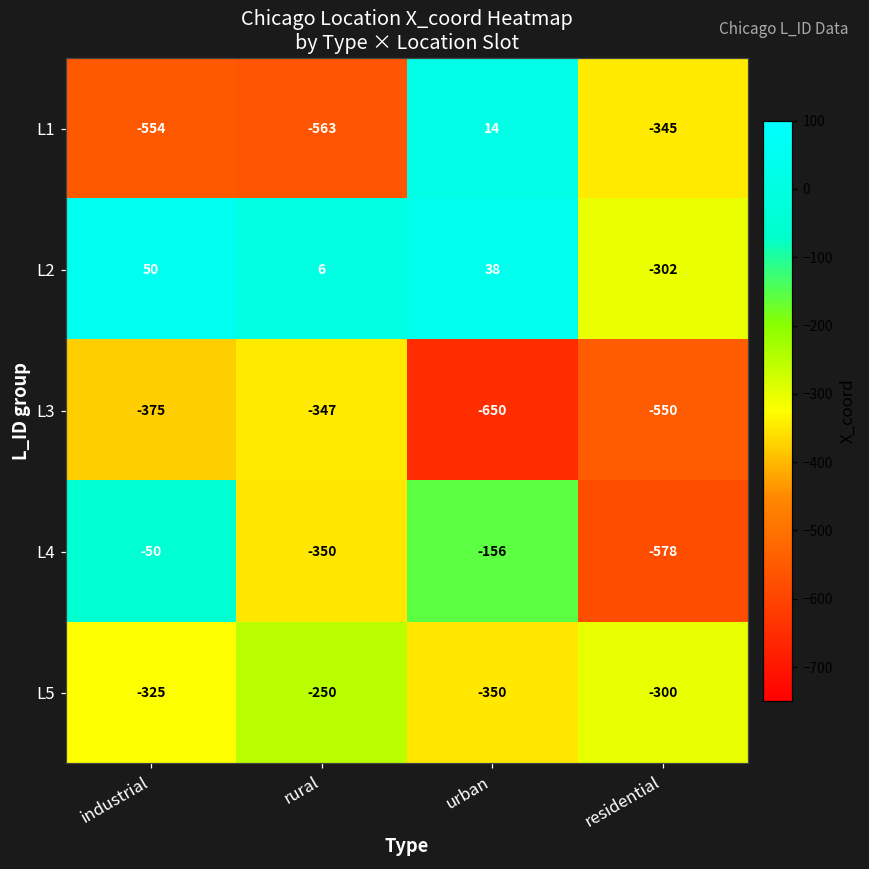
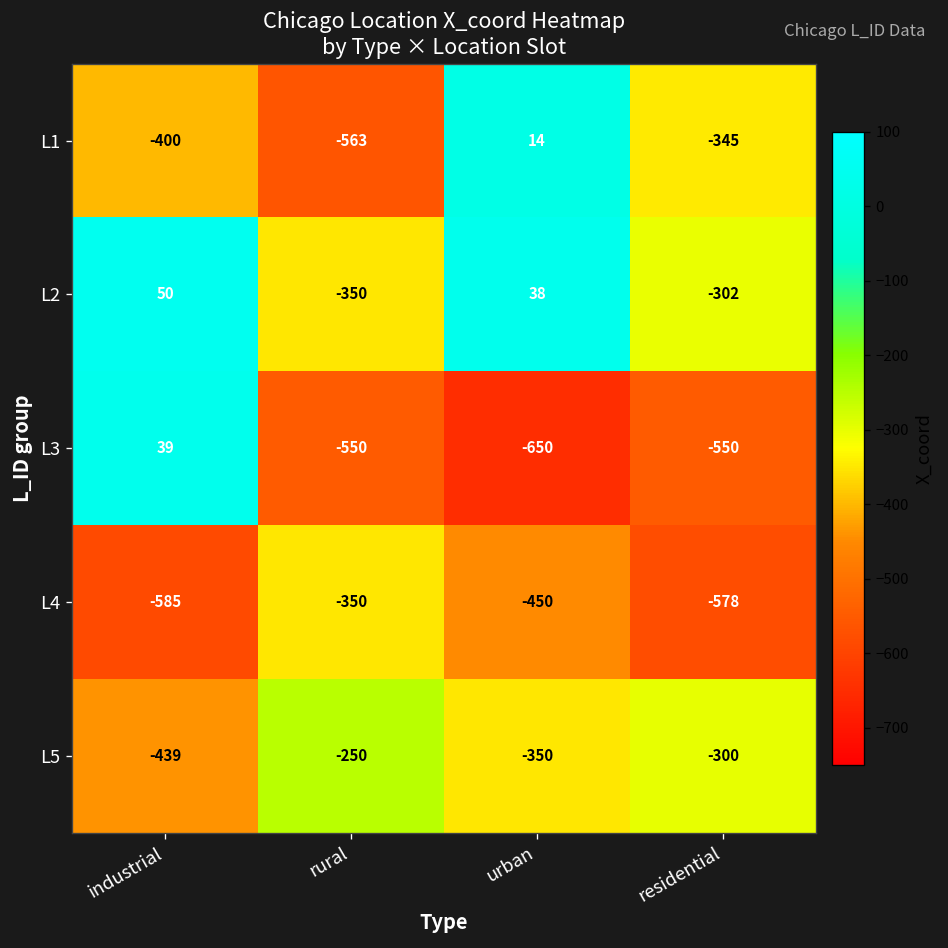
L1, industrial: -554 -> -400
L2, rural: 6 -> -350
L3, industrial: -375 -> 39
L3, rural: -347 -> -550
L4, industrial: -50 -> -585
L4, urban: -156 -> -450
L5, industrial: -325 -> -439
